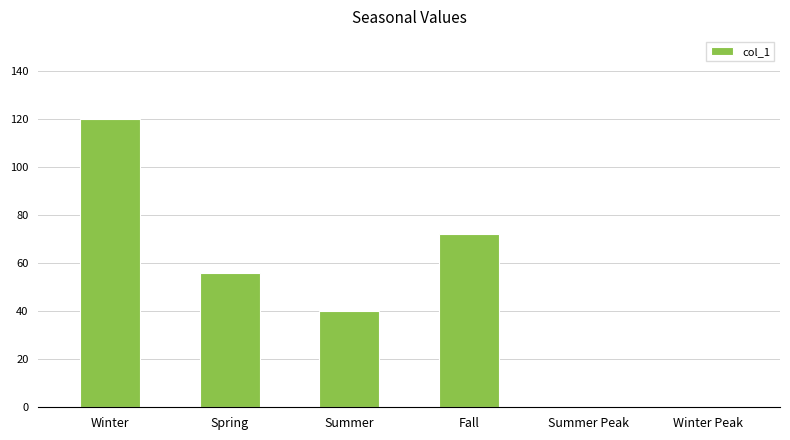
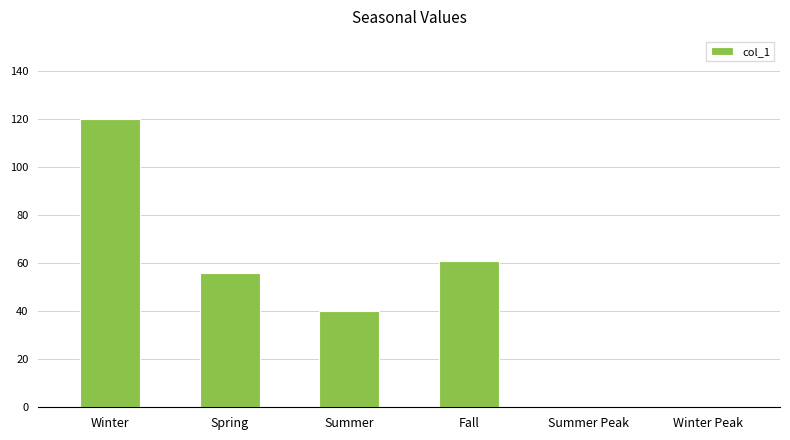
Fall: 72 -> 61
